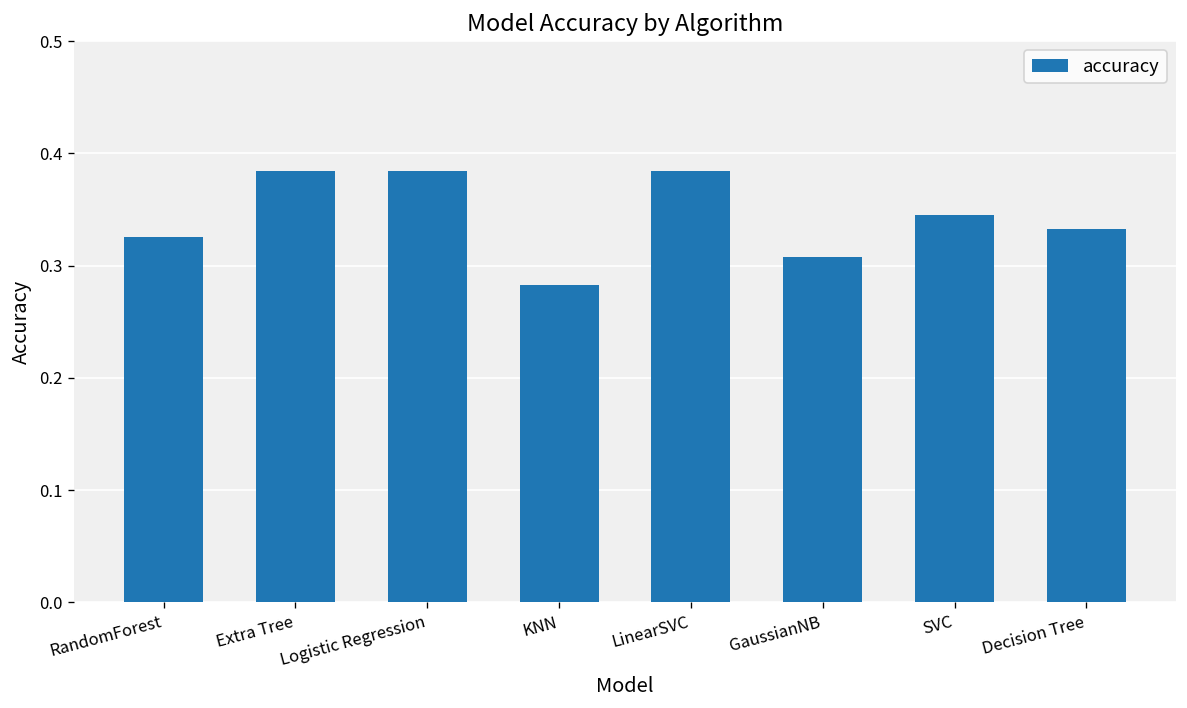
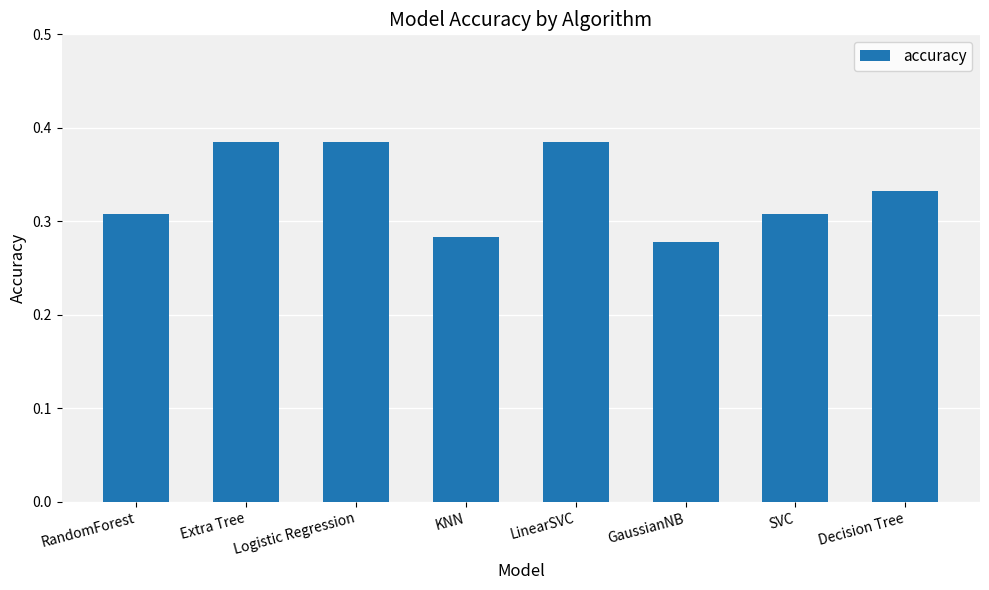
RandomForest: 0.33 -> 0.31
GaussianNB: 0.31 -> 0.28
SVC: 0.34 -> 0.31
